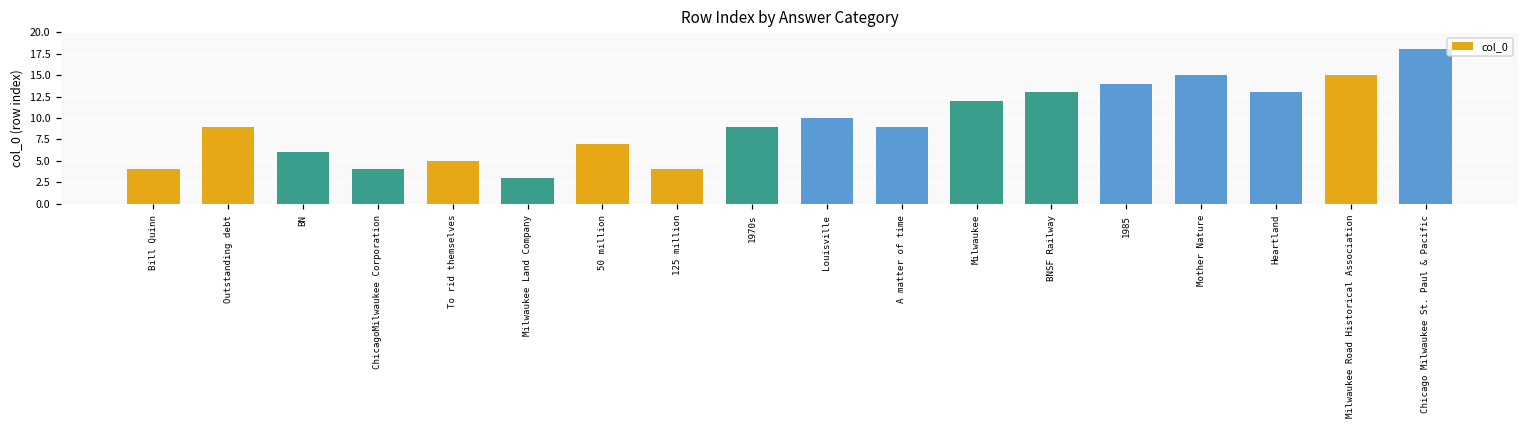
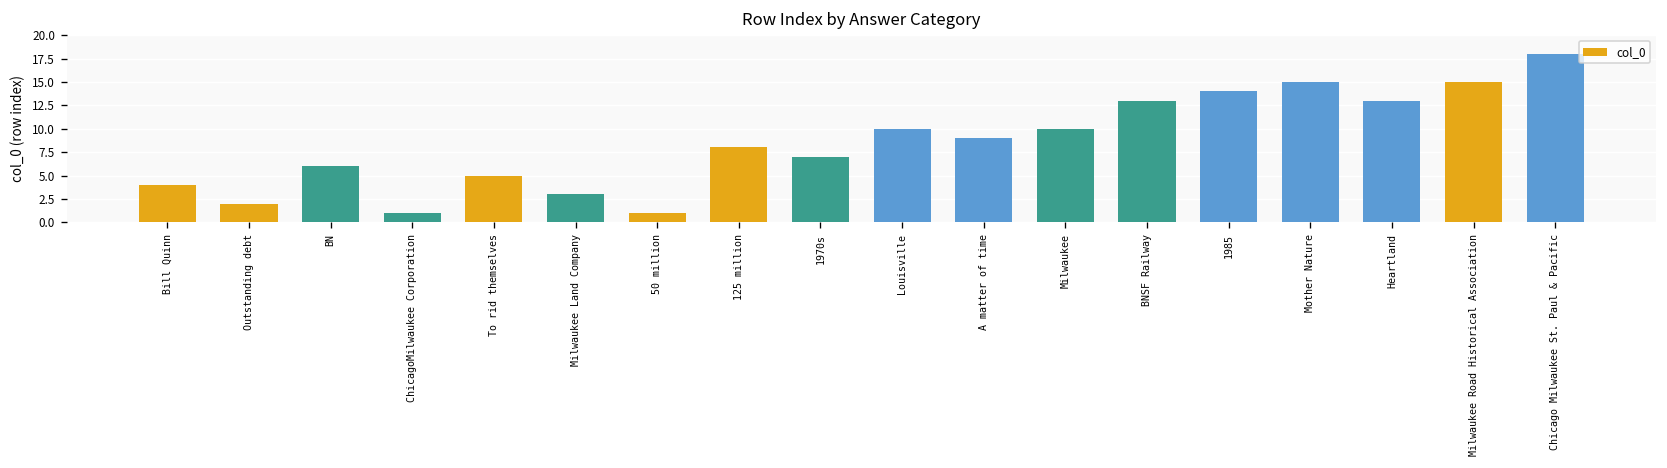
Outstanding debt: 9 -> 2
ChicagoMilwaukee Corporation: 4 -> 1
50 million: 7 -> 1
125 million: 4 -> 8
1970s: 9 -> 7
Milwaukee: 12 -> 10
